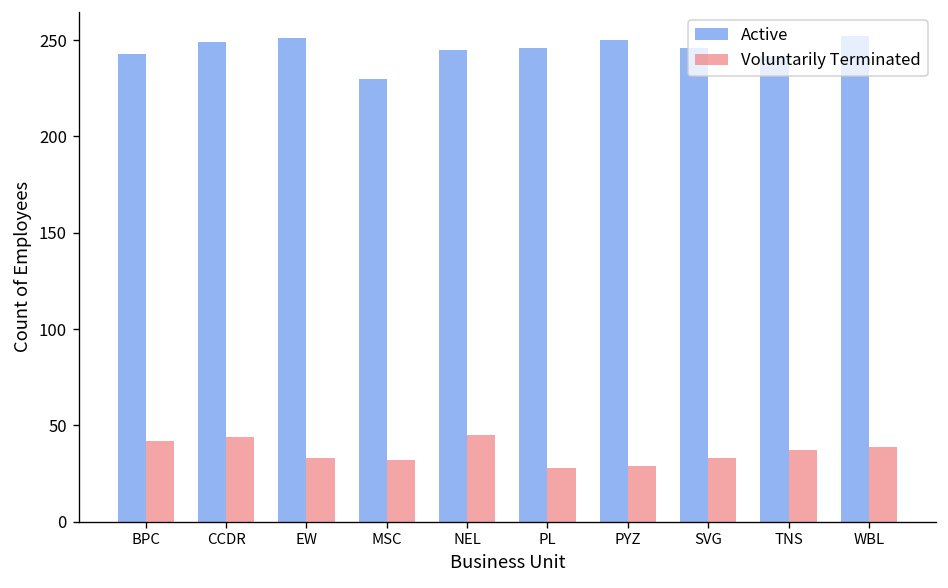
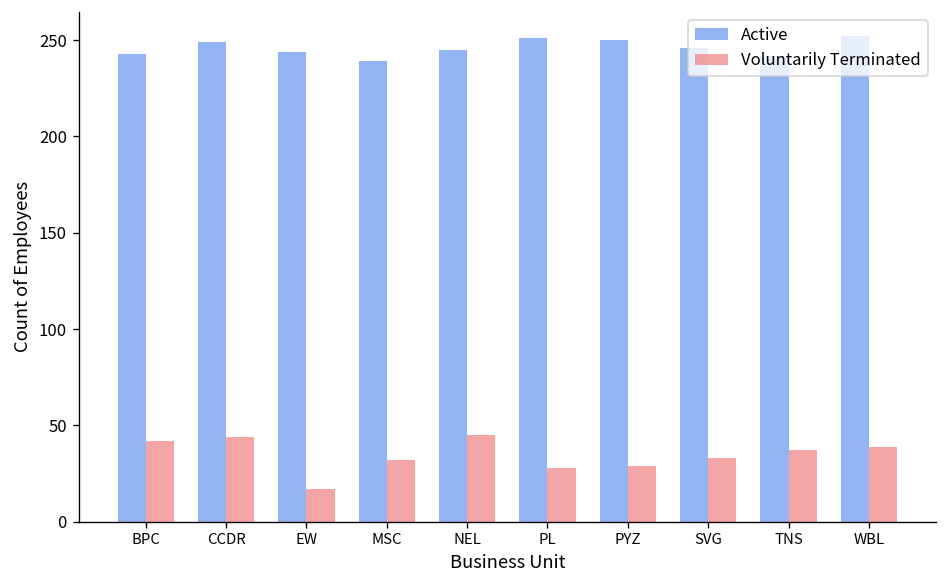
Active, EW: 251 -> 244
Voluntarily Terminated, EW: 33 -> 17
Active, MSC: 230 -> 239
Active, PL: 246 -> 251
